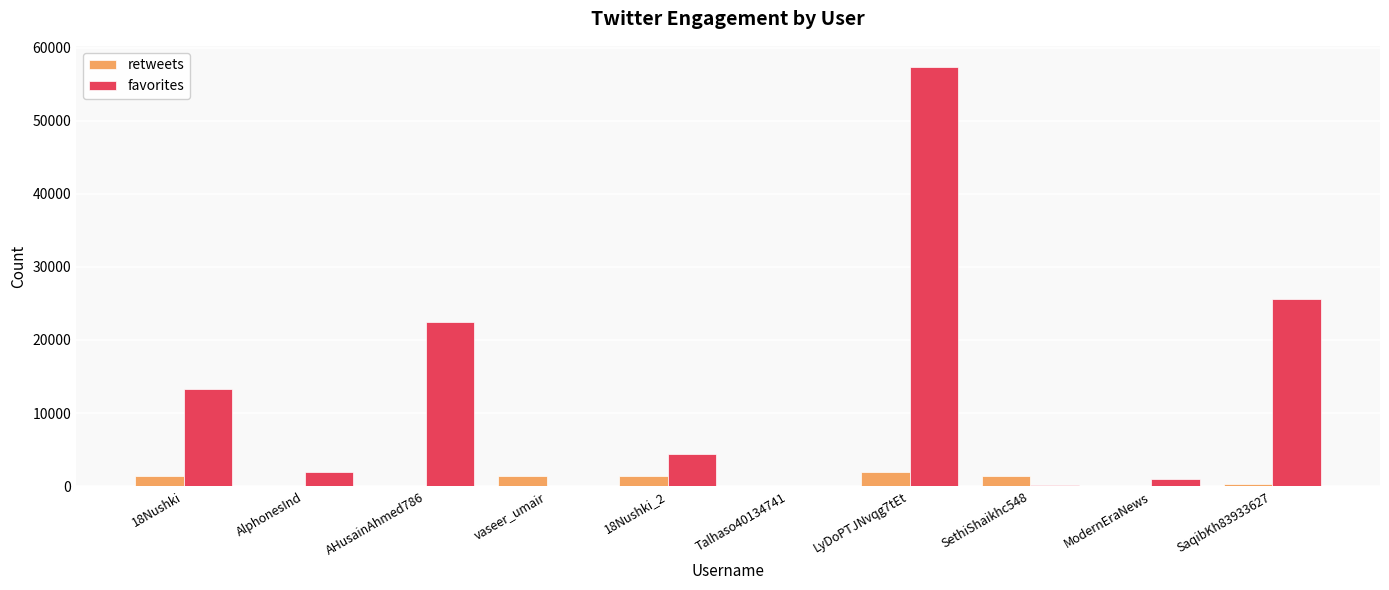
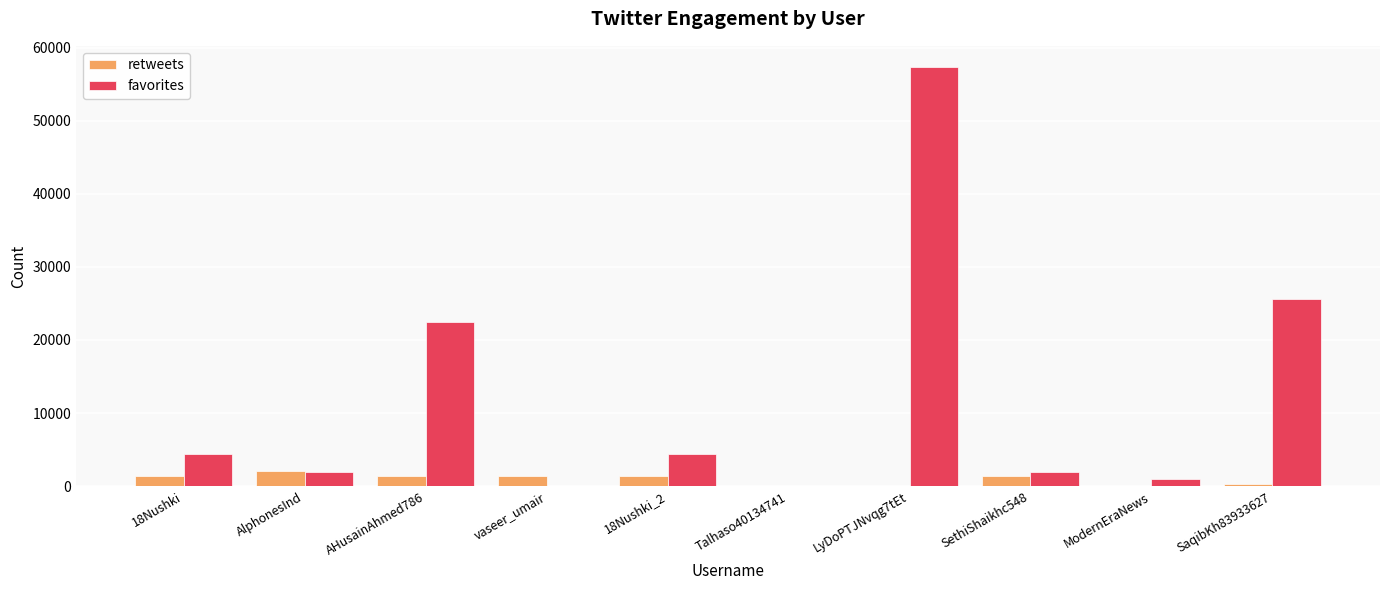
favorites, 18Nushki: 13000 -> 4000
retweets, AlphonesInd: 0 -> 2000
retweets, AHusainAhmed786: 0 -> 1000
retweets, LyDoPTJNvqg7tEt: 2000 -> 0
favorites, SethiShaikhc548: 0 -> 2000
